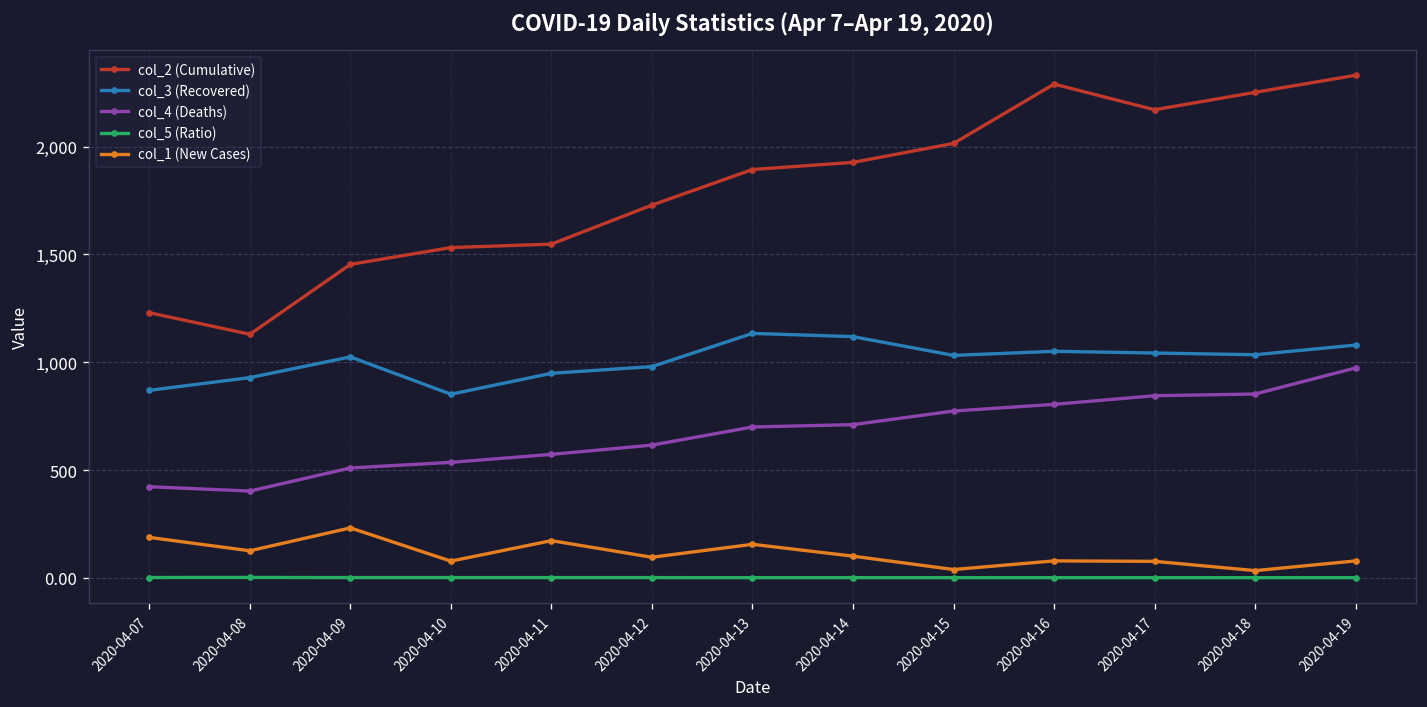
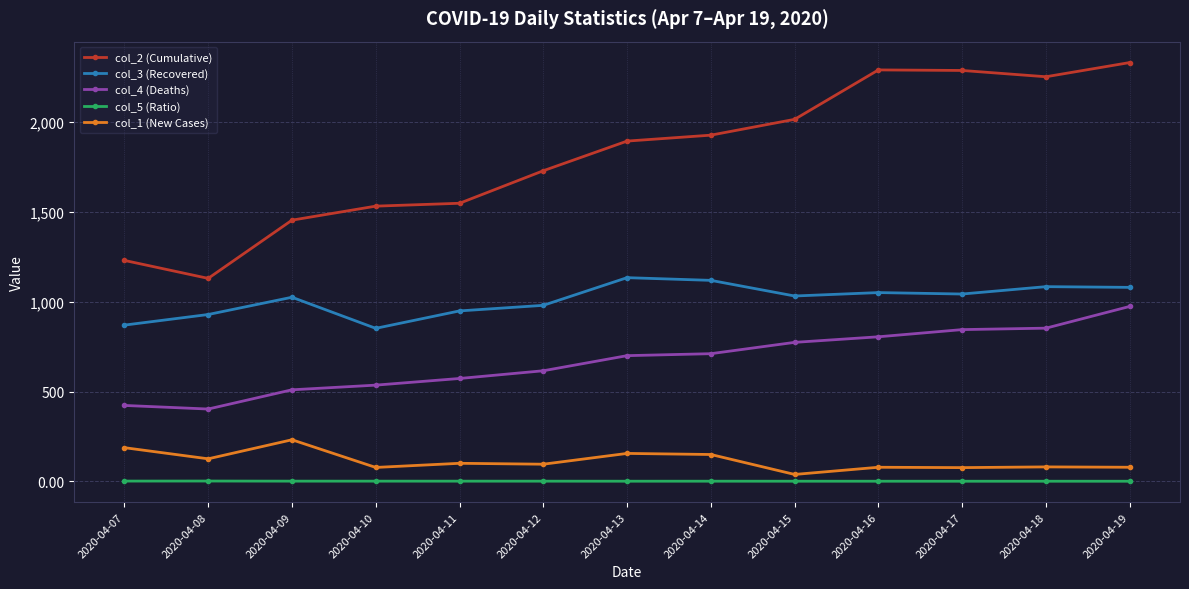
col_1 (New Cases), 2020-04-11: 170 -> 100
col_1 (New Cases), 2020-04-14: 100 -> 150
col_2 (Cumulative), 2020-04-17: 2,170 -> 2,290
col_3 (Recovered), 2020-04-18: 1,040 -> 1,080
col_1 (New Cases), 2020-04-18: 30 -> 80
